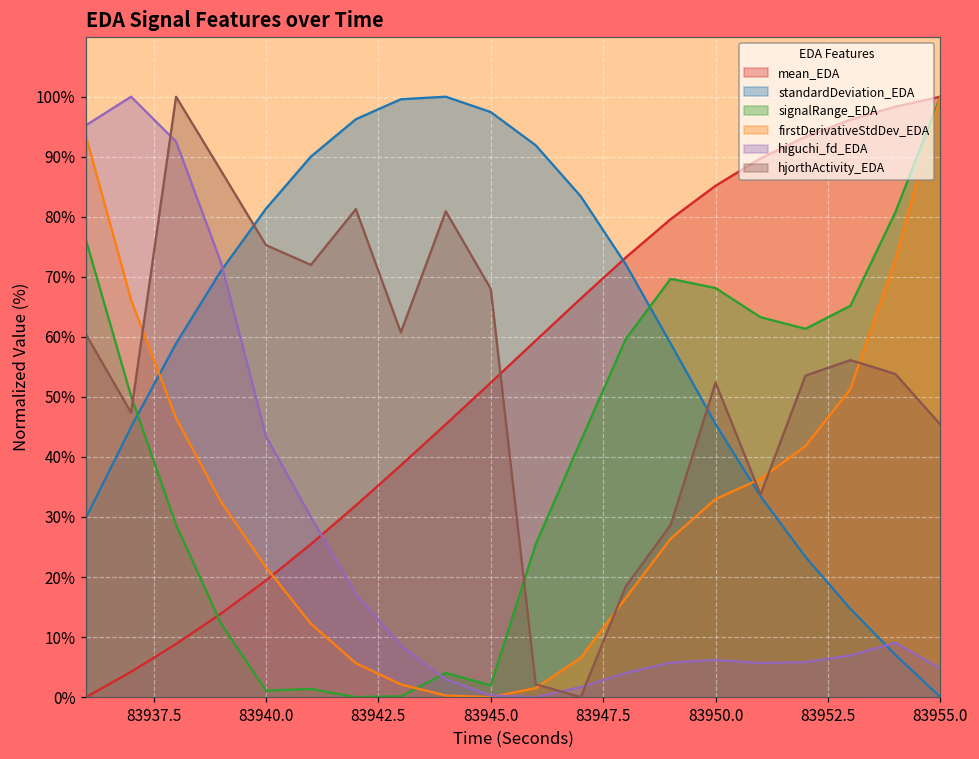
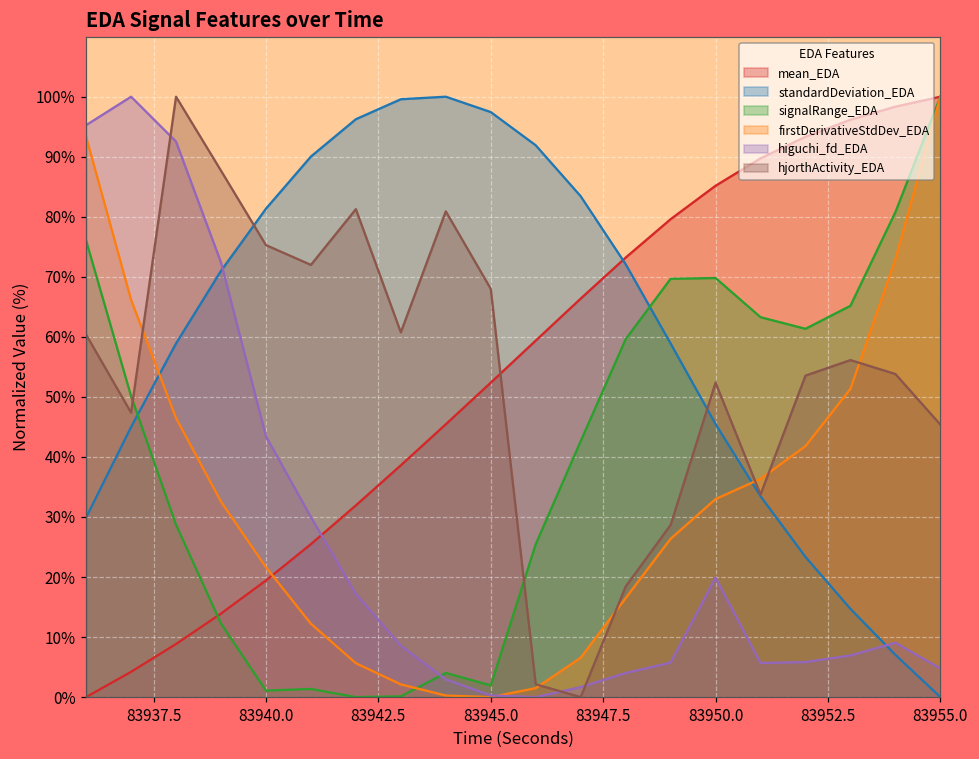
signalRange_EDA, 83950.0: 68% -> 70%
higuchi_fd_EDA, 83950.0: 6% -> 20%
